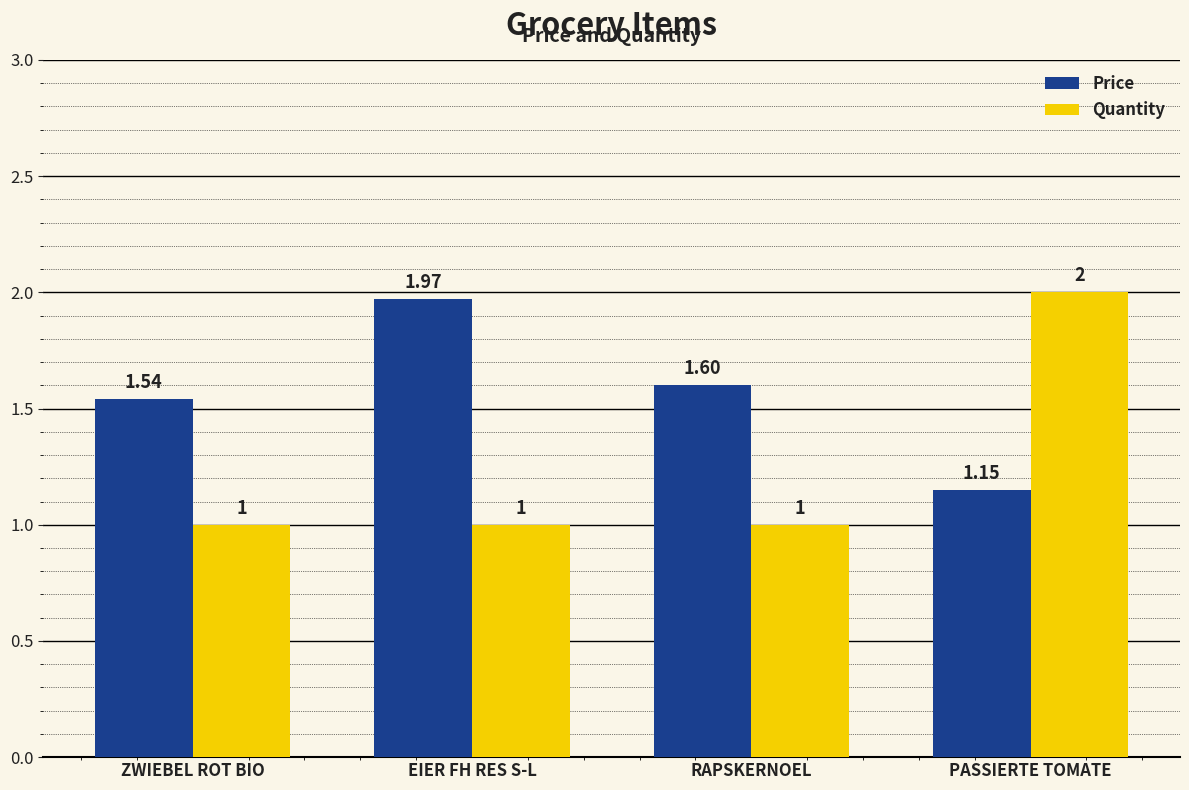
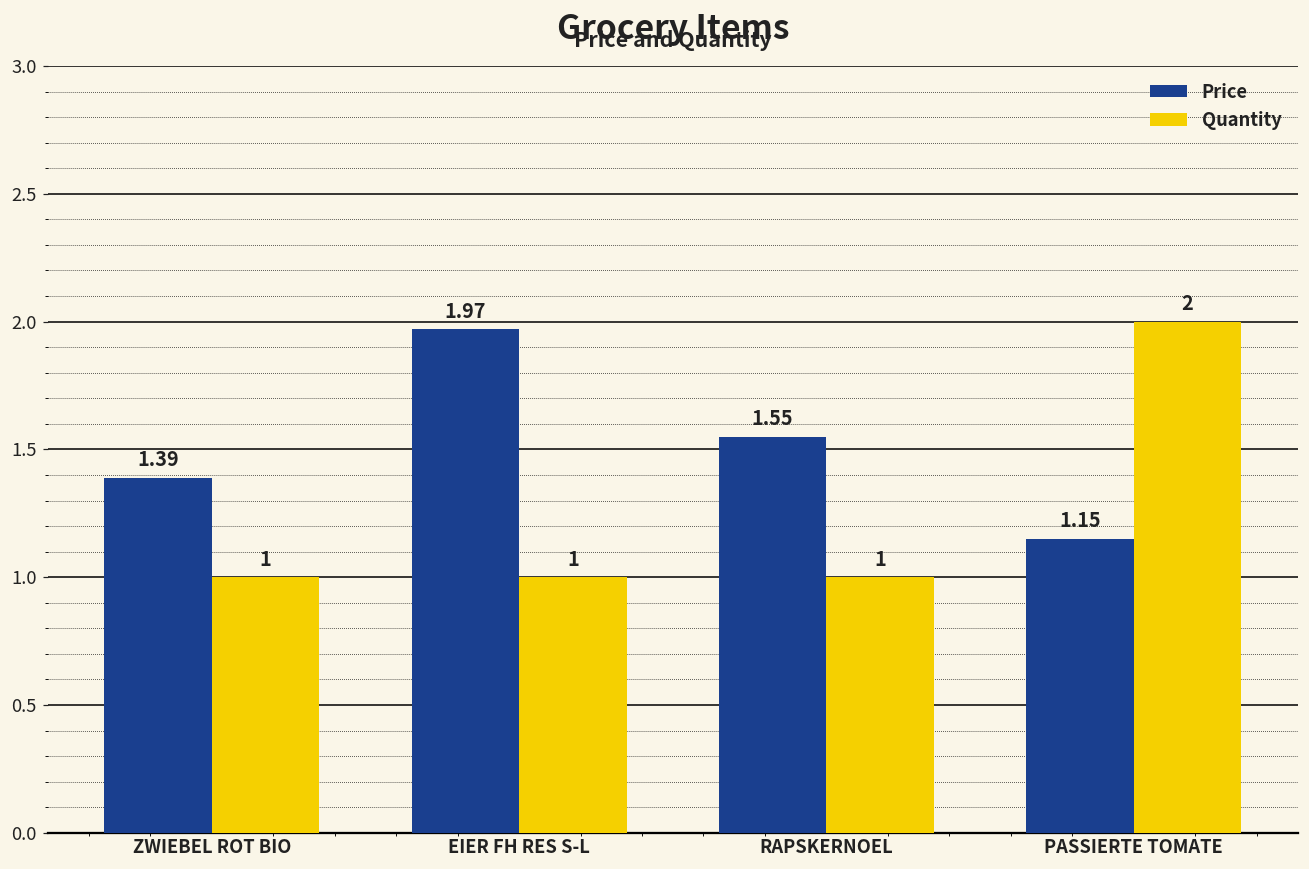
Price, ZWIEBEL ROT BIO: 1.54 -> 1.39
Price, RAPSKERNOEL: 1.60 -> 1.55
